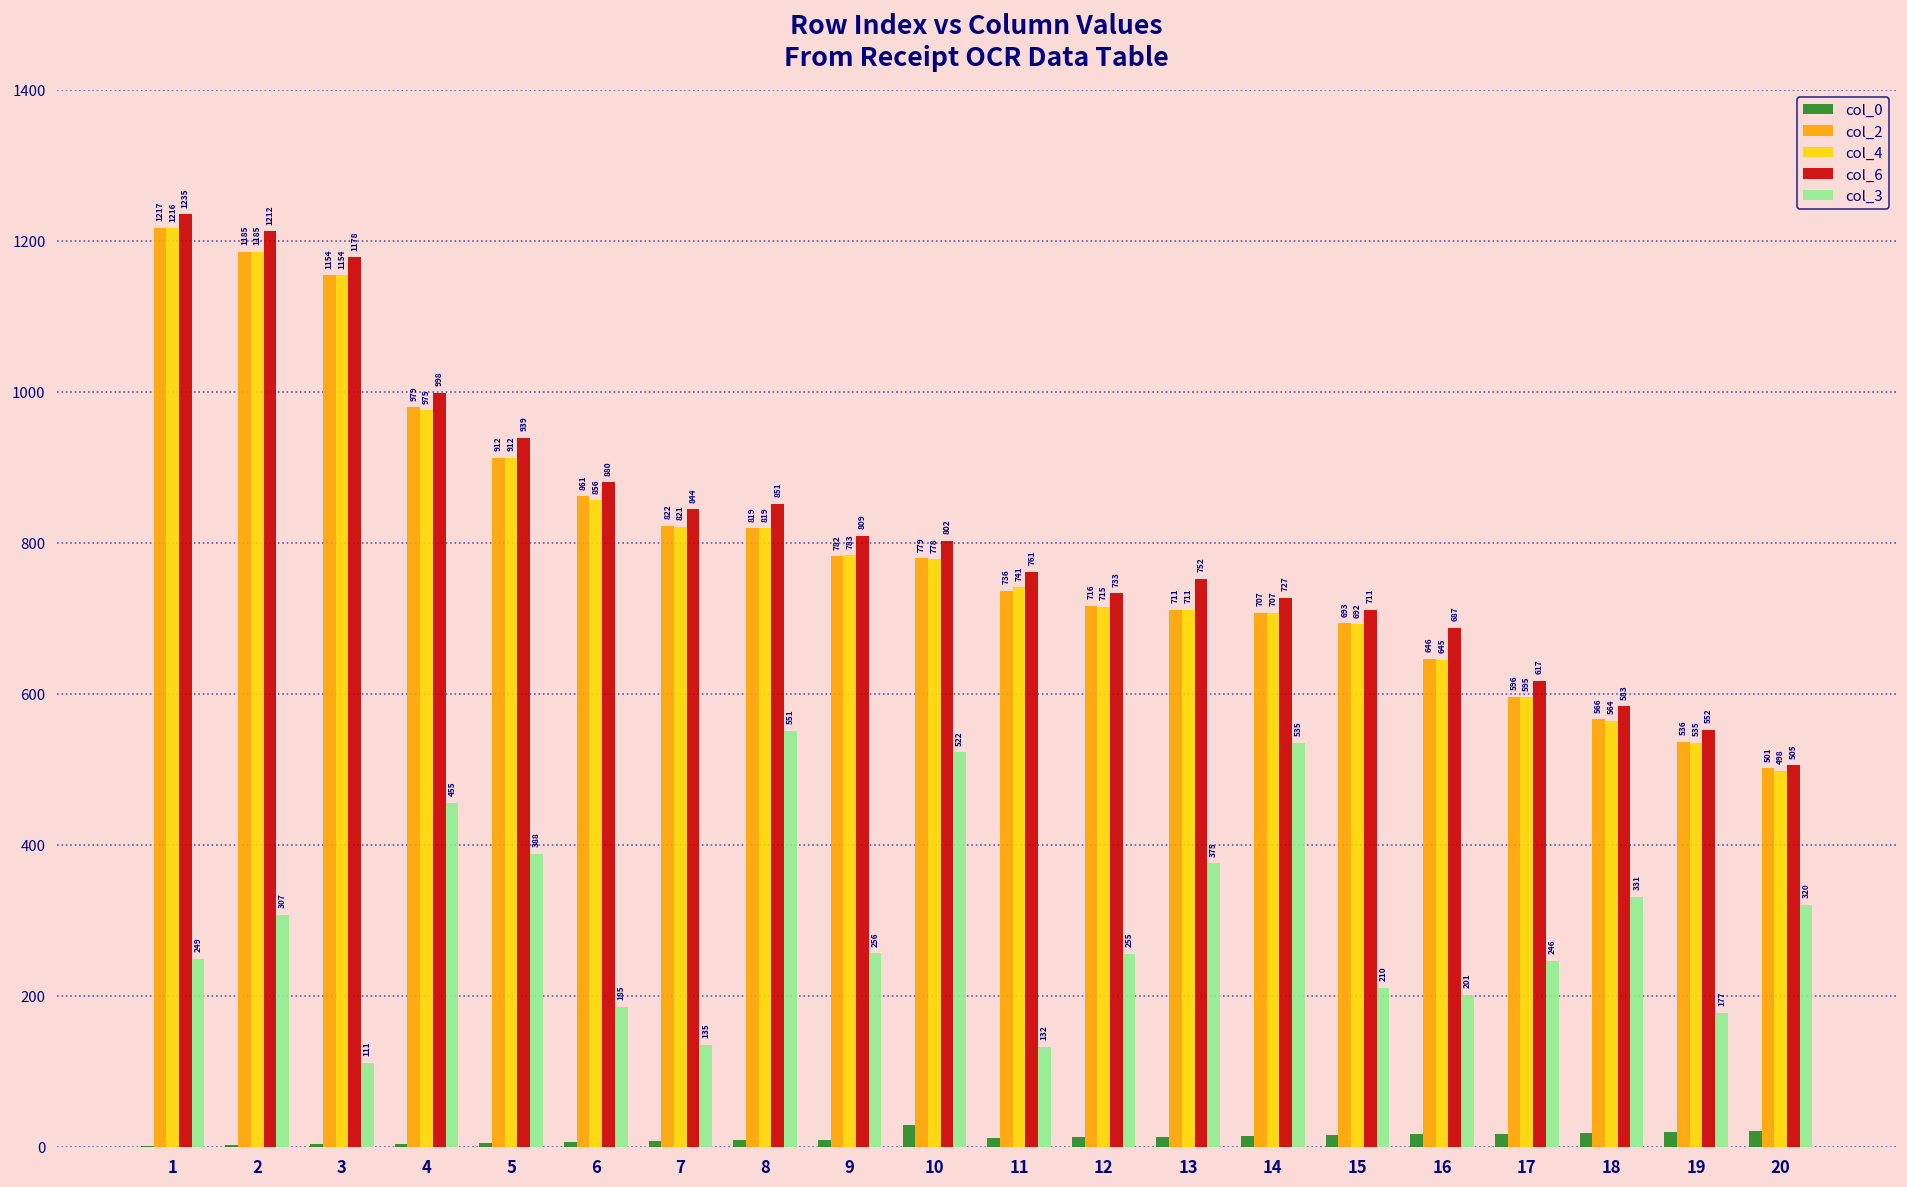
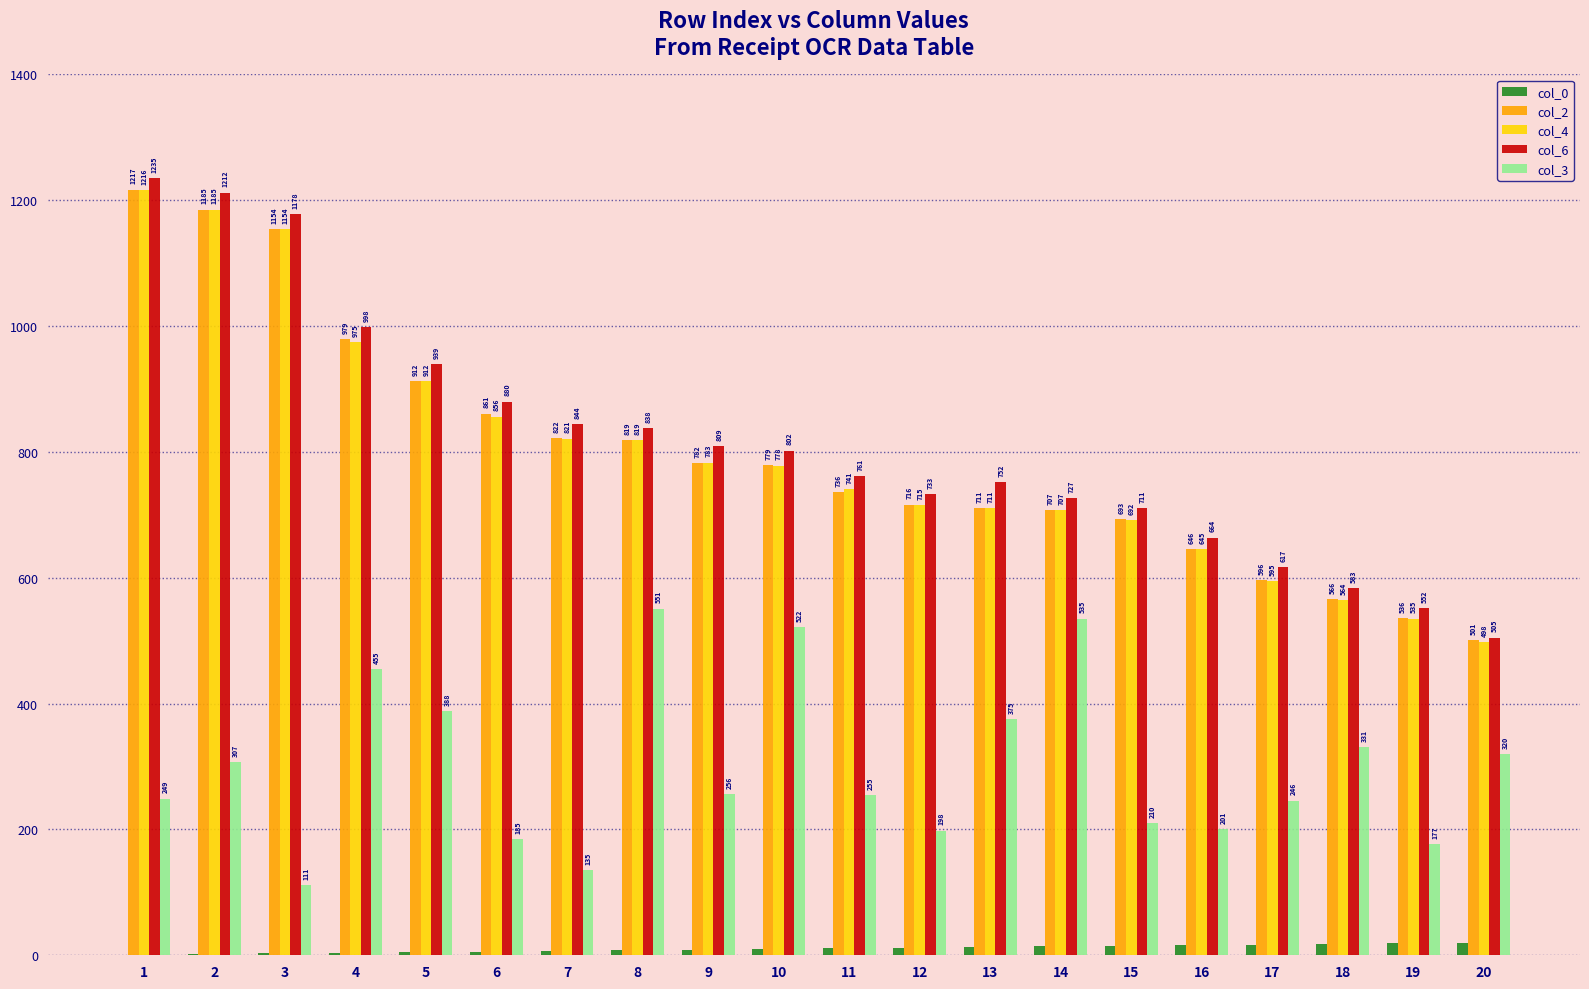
col_6, 8: 851 -> 838
col_0, 10: 30 -> 10
col_3, 11: 132 -> 255
col_3, 12: 255 -> 198
col_6, 16: 687 -> 664
